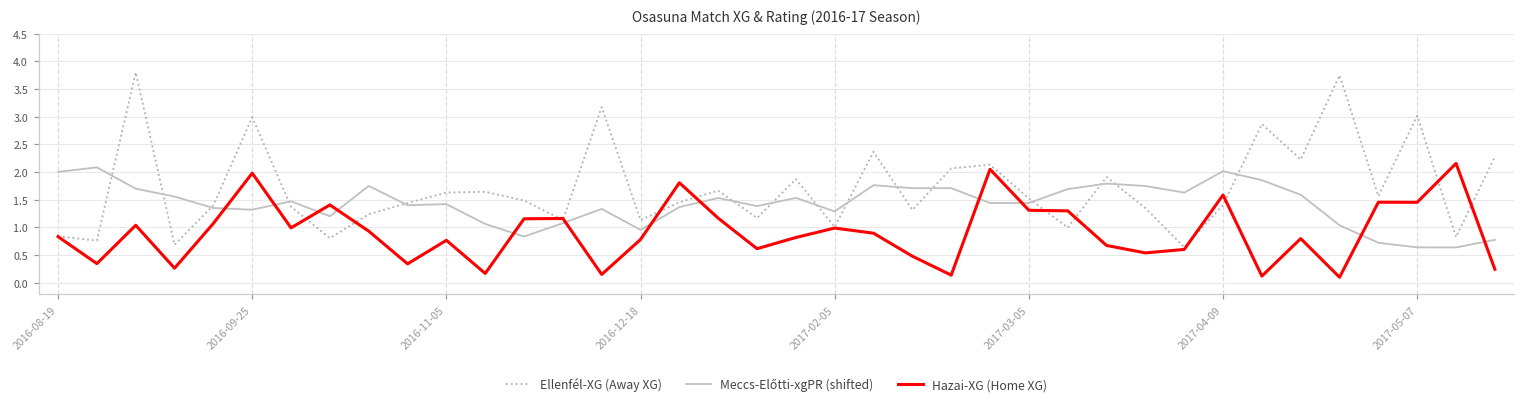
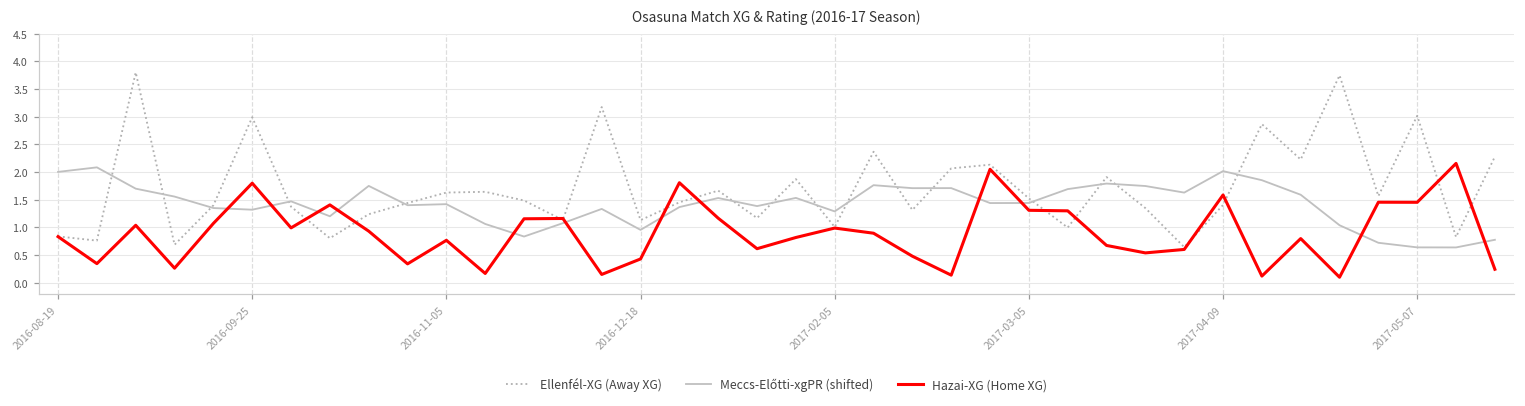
Hazai-XG (Home XG), 2016-09-25: 2.0 -> 1.8
Hazai-XG (Home XG), 2016-12-18: 0.8 -> 0.4
